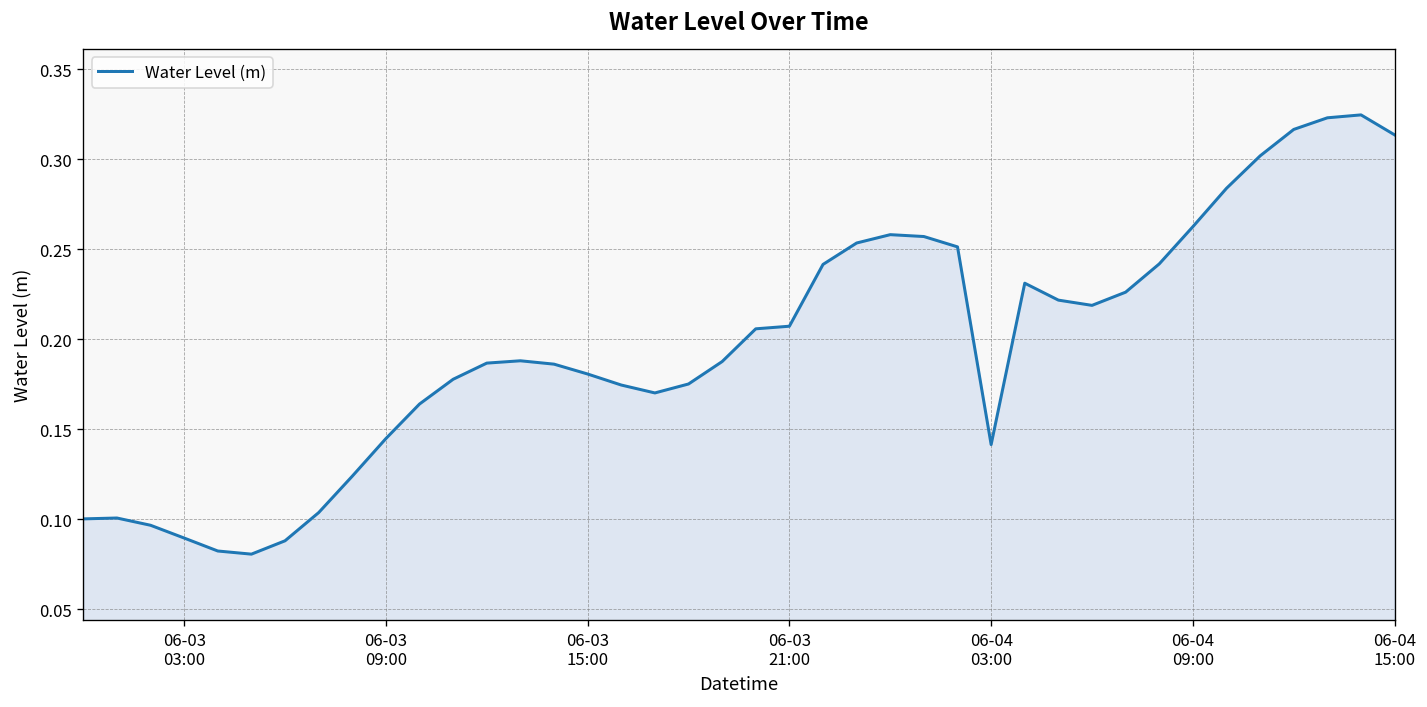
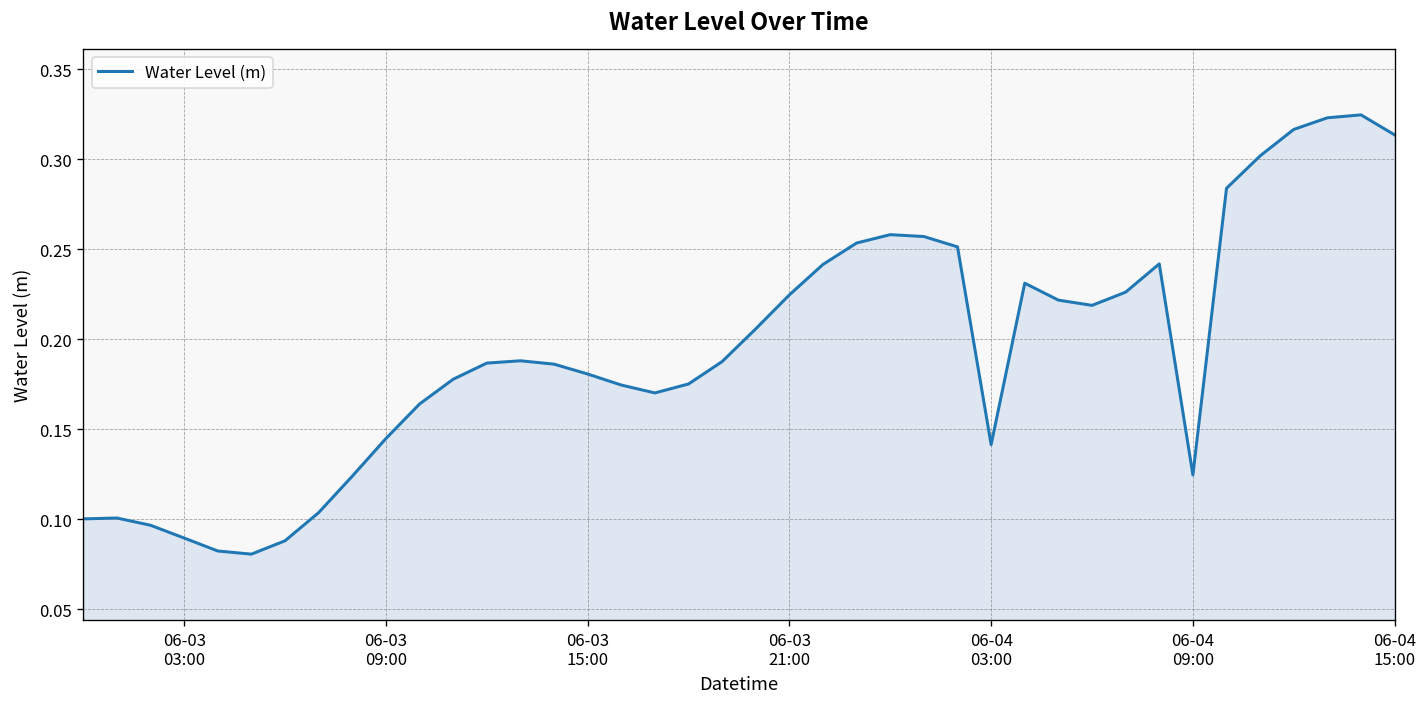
06-03 21:00: 0.207 -> 0.225
06-04 09:00: 0.263 -> 0.125
